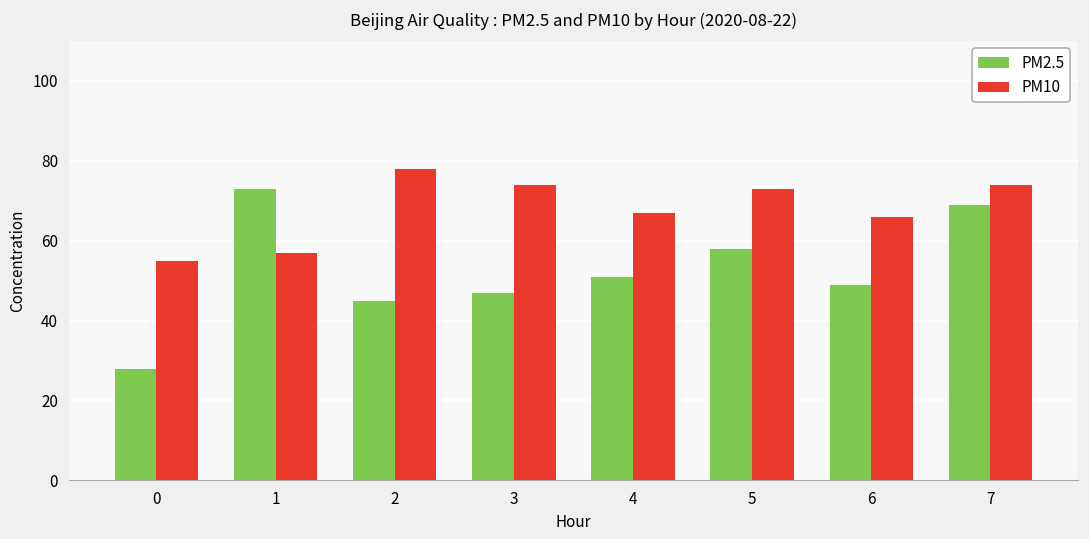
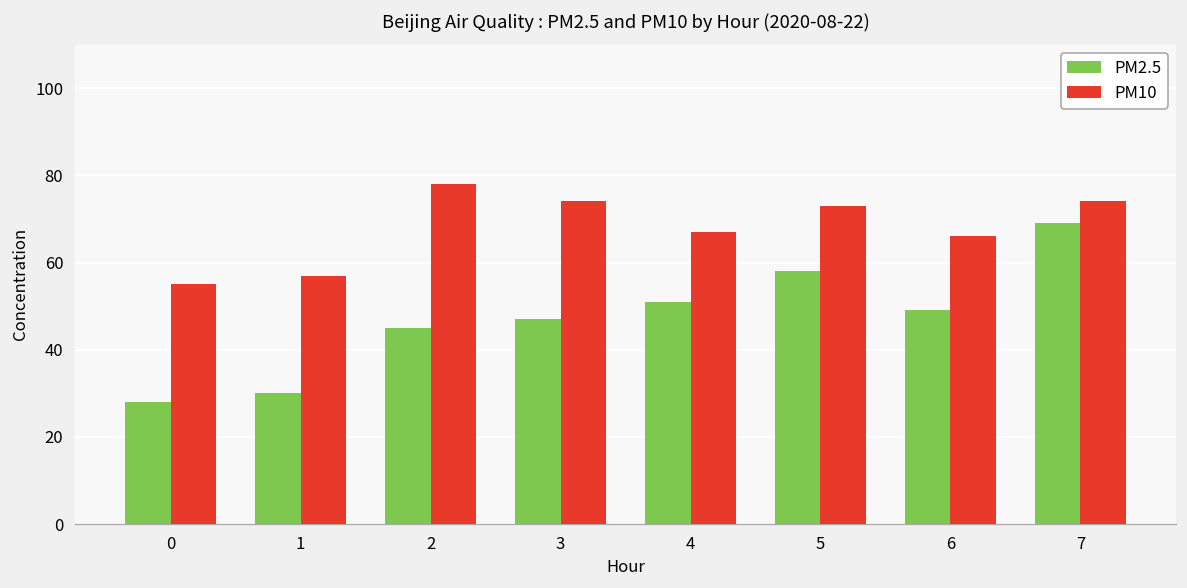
PM2.5, 1: 73 -> 30
